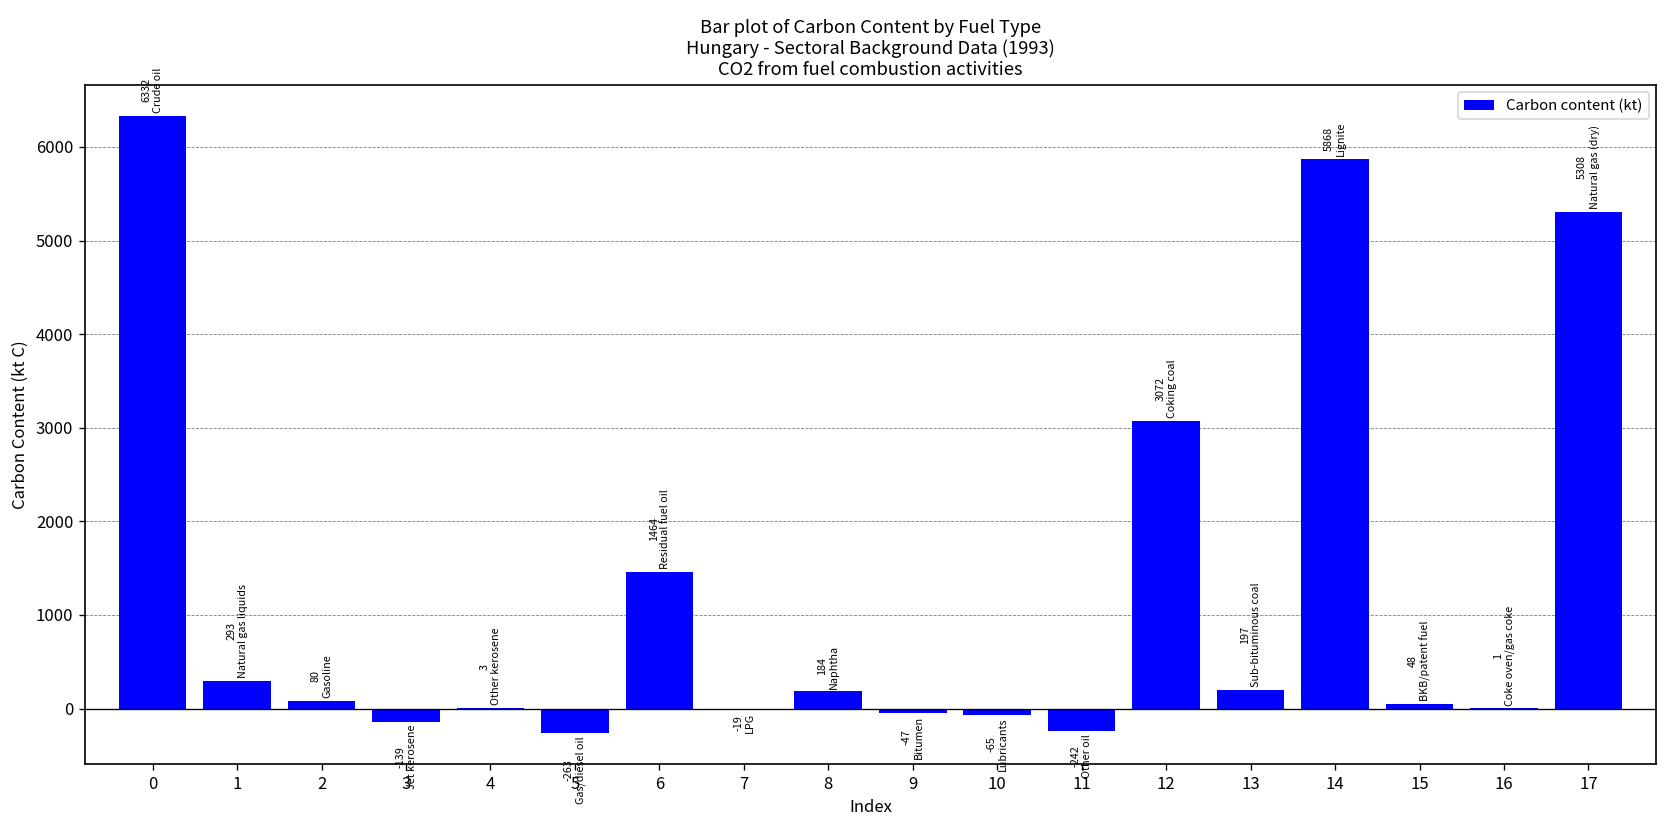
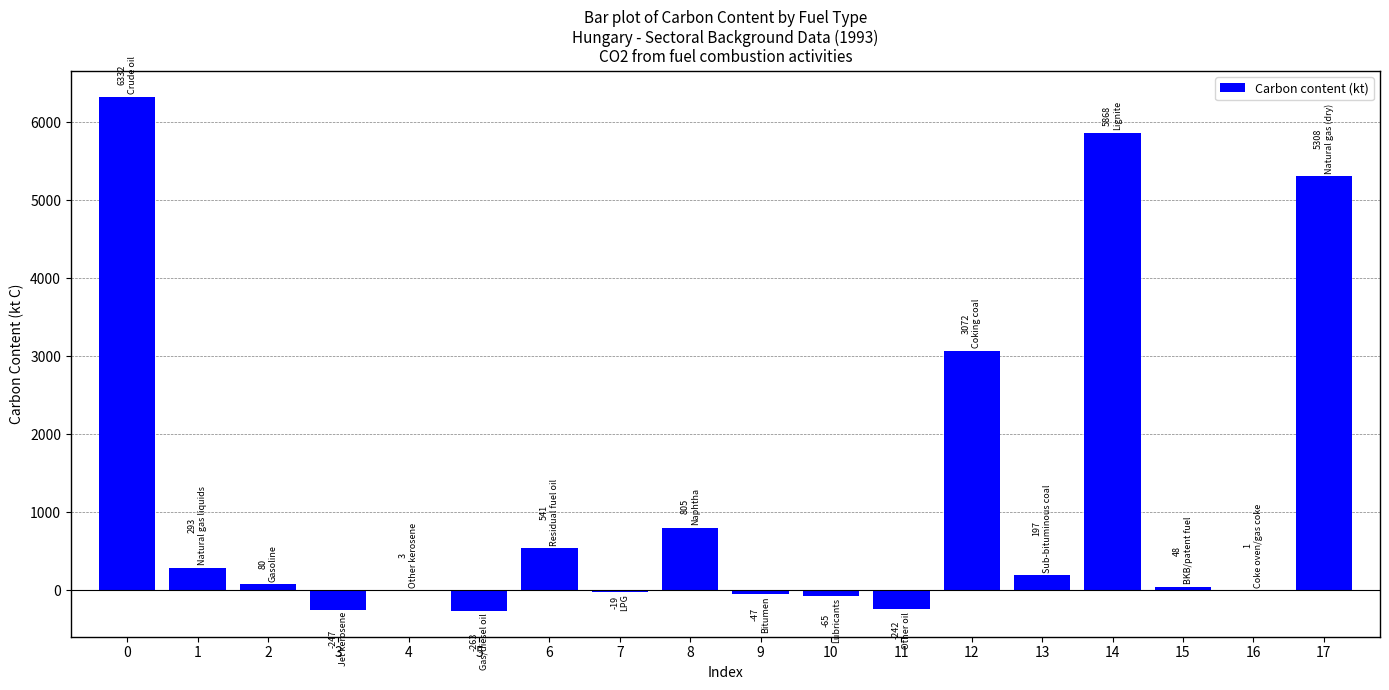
3: -139 -> -247
6: 1464 -> 541
8: 184 -> 805
